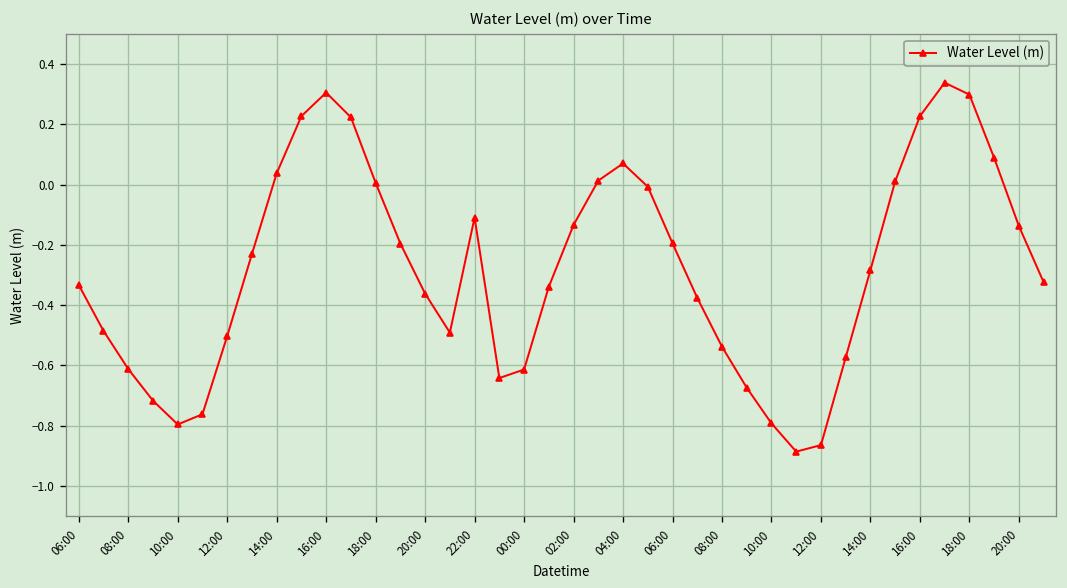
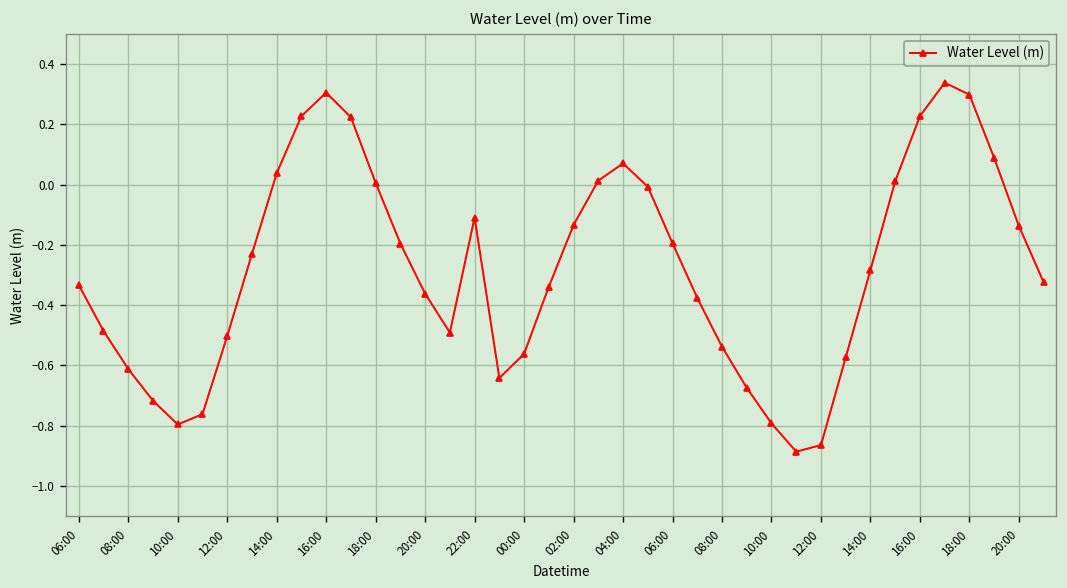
00:00: -0.61 -> -0.56
